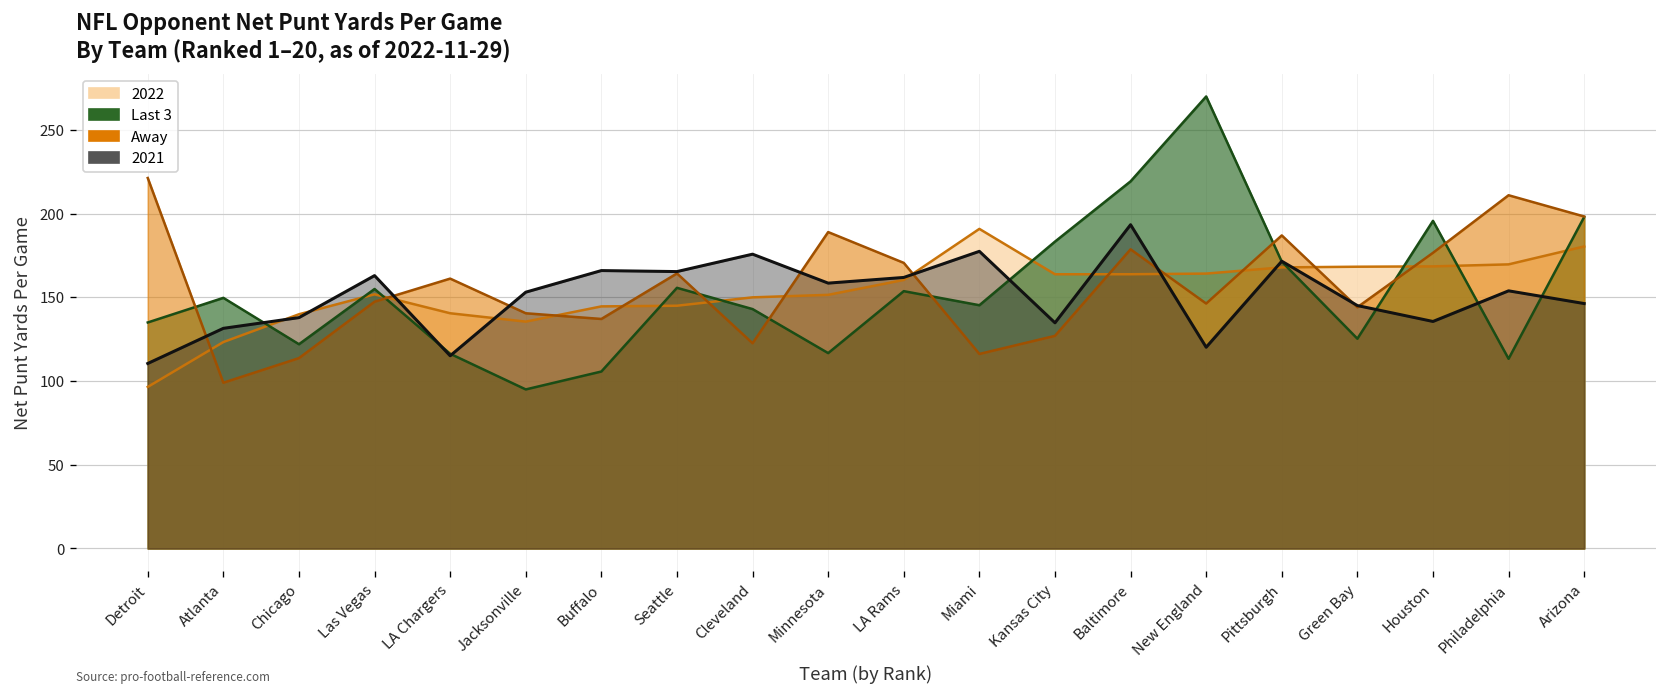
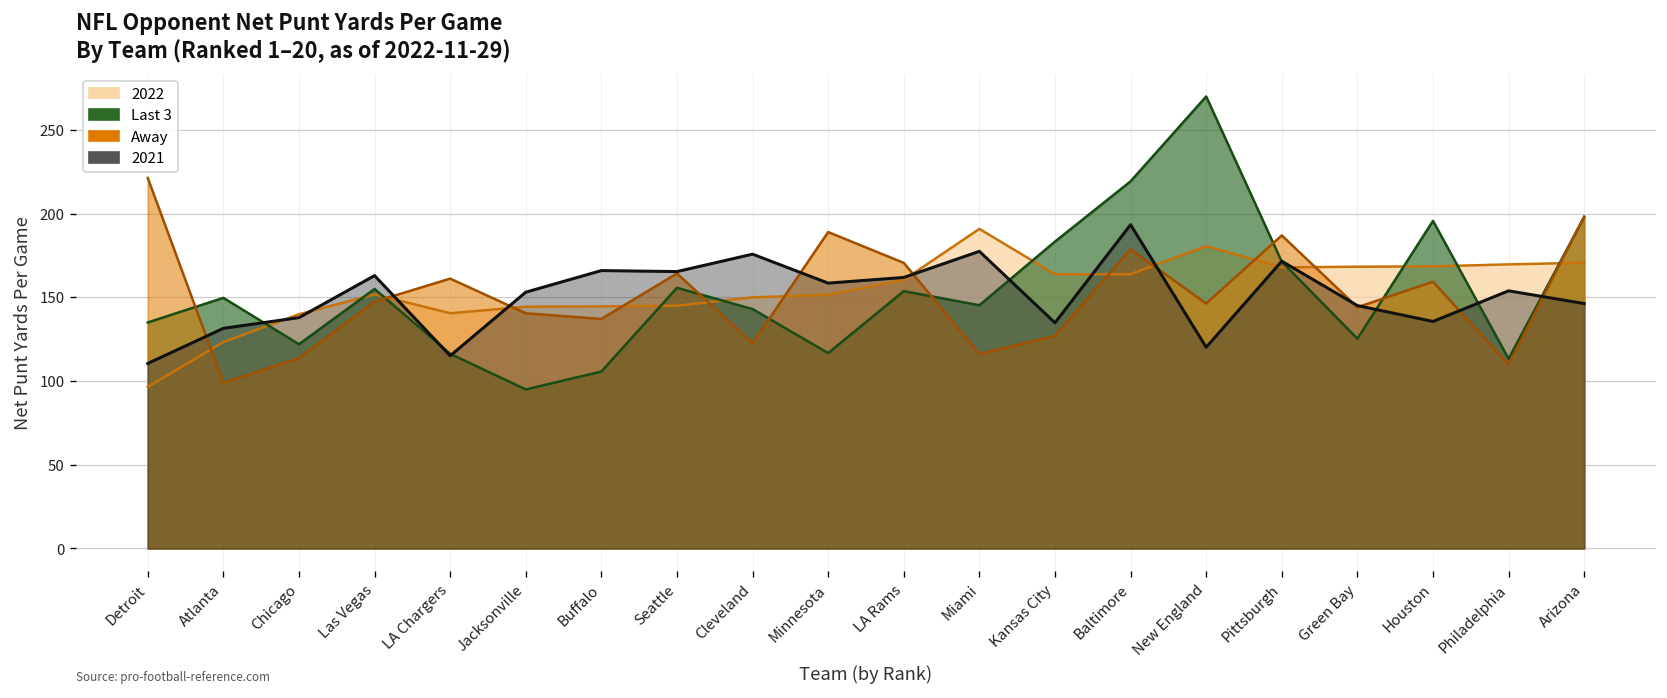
2022, Jacksonville: 136 -> 144
2022, New England: 164 -> 181
Away, Houston: 177 -> 159
Away, Philadelphia: 211 -> 110
2022, Arizona: 180 -> 171
